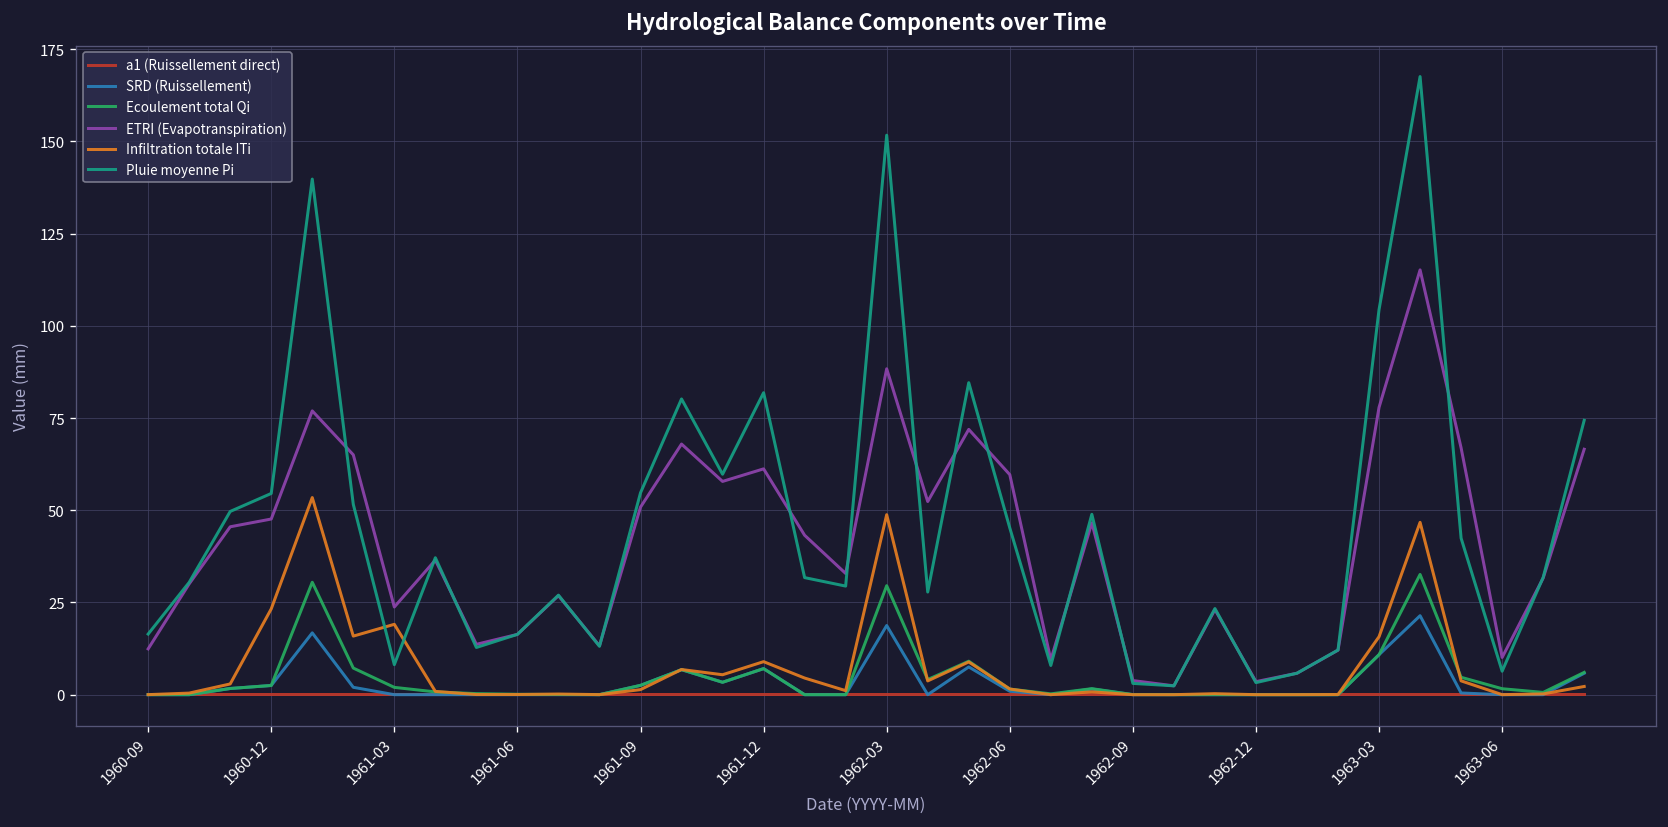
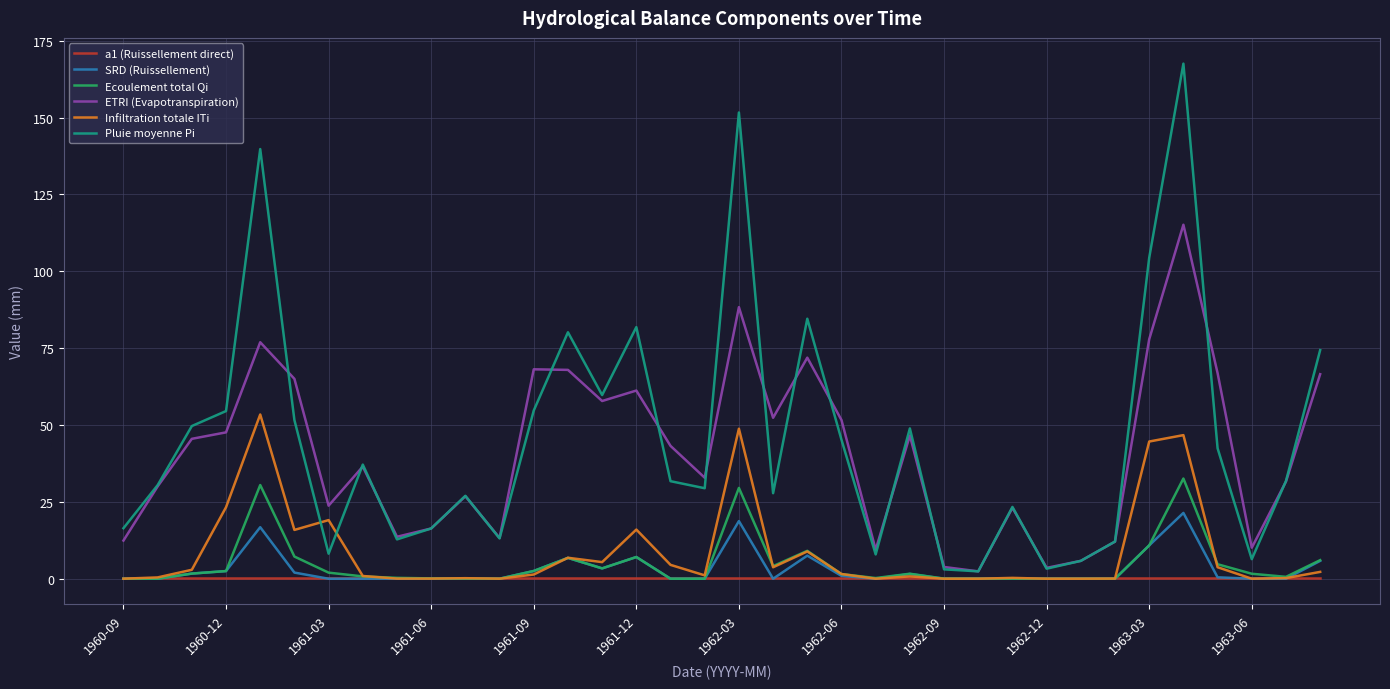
ETRI (Evapotranspiration), 1961-09: 51 -> 68
Infiltration totale ITi, 1961-12: 9 -> 16
ETRI (Evapotranspiration), 1962-06: 60 -> 52
Infiltration totale ITi, 1963-03: 16 -> 45
